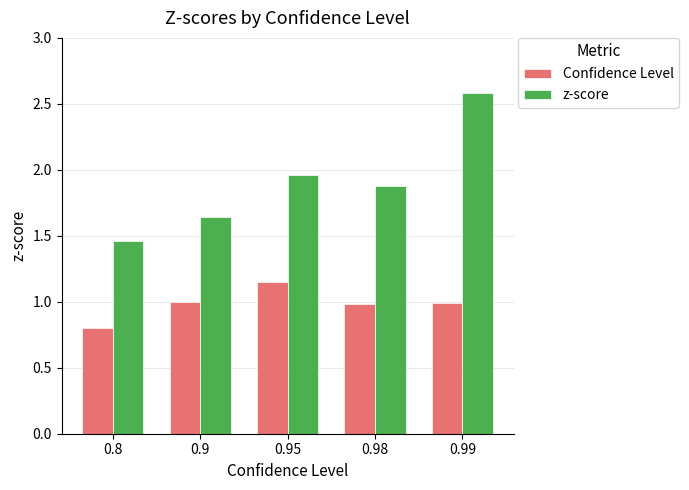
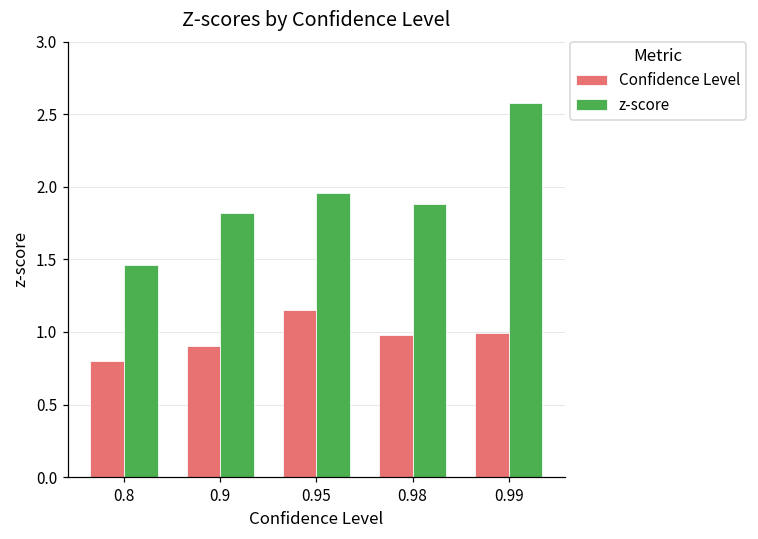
Confidence Level, 0.9: 1.0 -> 0.9
z-score, 0.9: 1.65 -> 1.82
